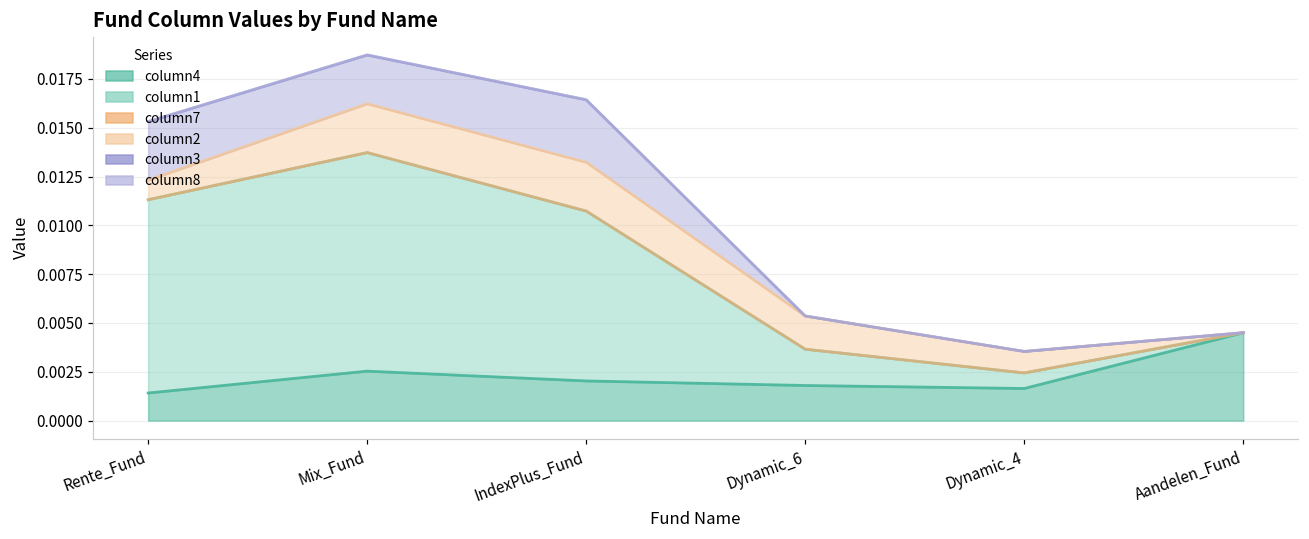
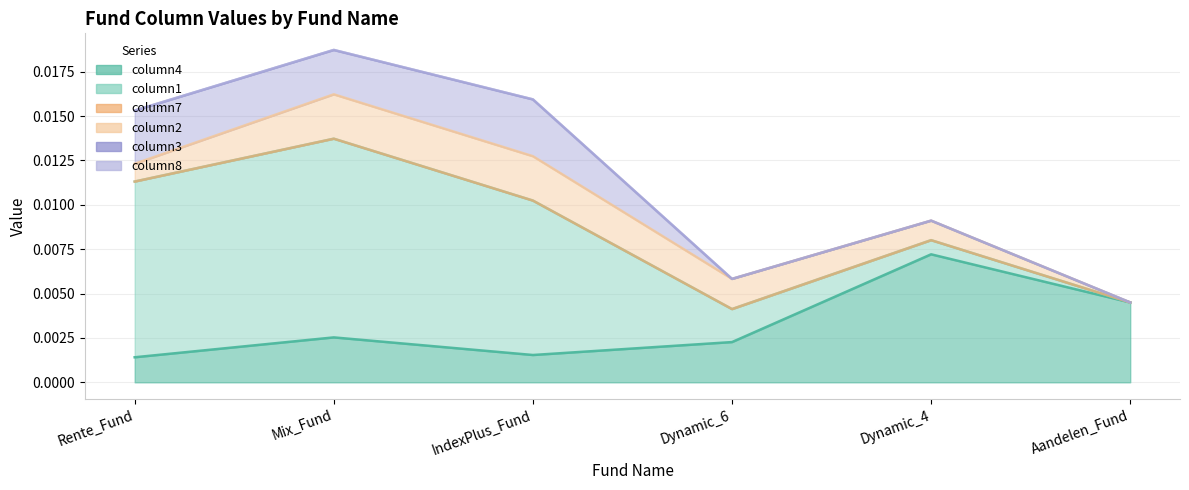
column4, IndexPlus_Fund: 0.0020 -> 0.0015
column4, Dynamic_6: 0.0018 -> 0.0023
column4, Dynamic_4: 0.0016 -> 0.0072
